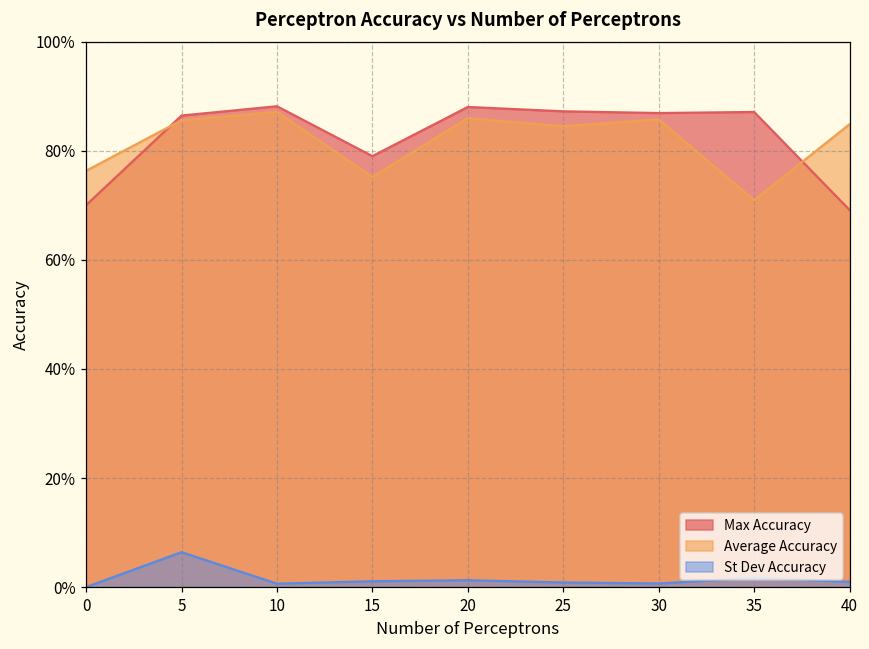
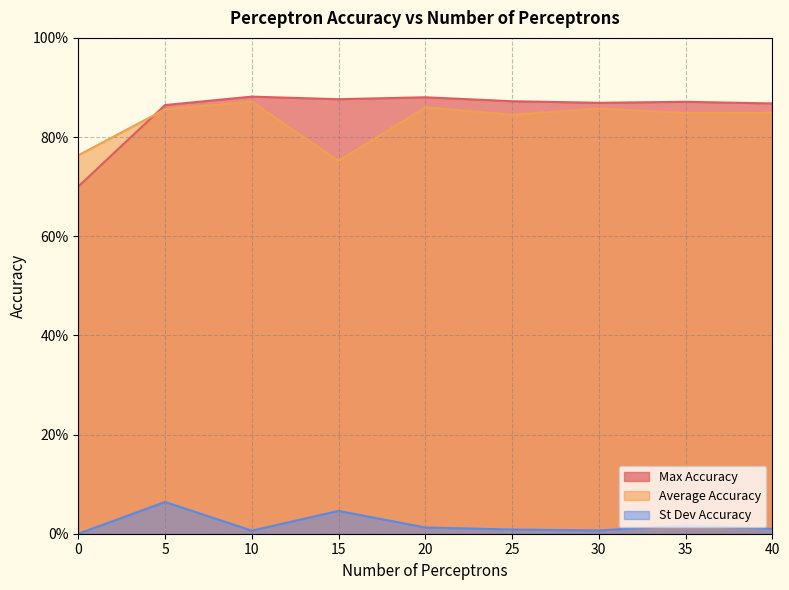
Max Accuracy, 15: 79% -> 88%
St Dev Accuracy, 15: 1% -> 5%
Average Accuracy, 35: 71% -> 85%
Max Accuracy, 40: 69% -> 87%
